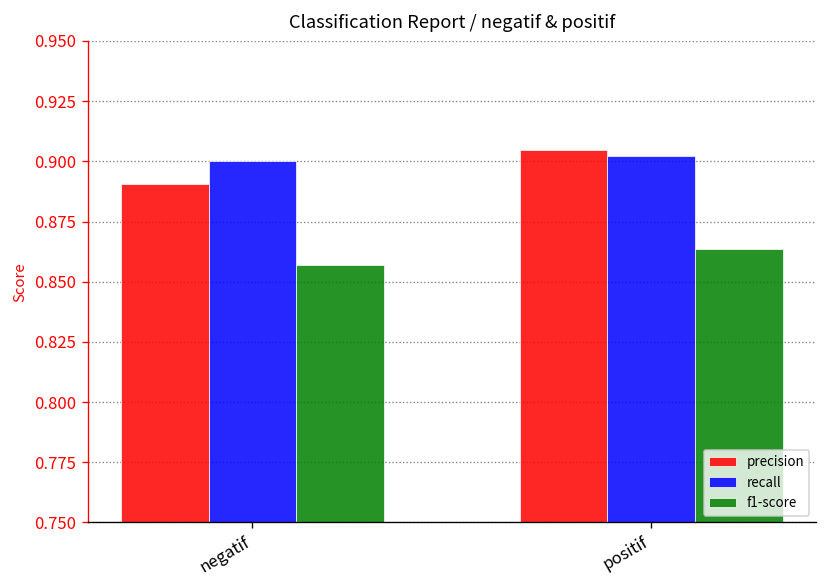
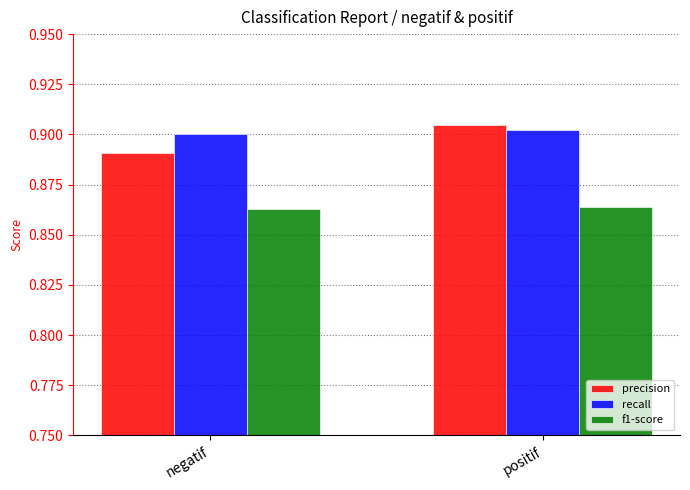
f1-score, negatif: 0.857 -> 0.863
